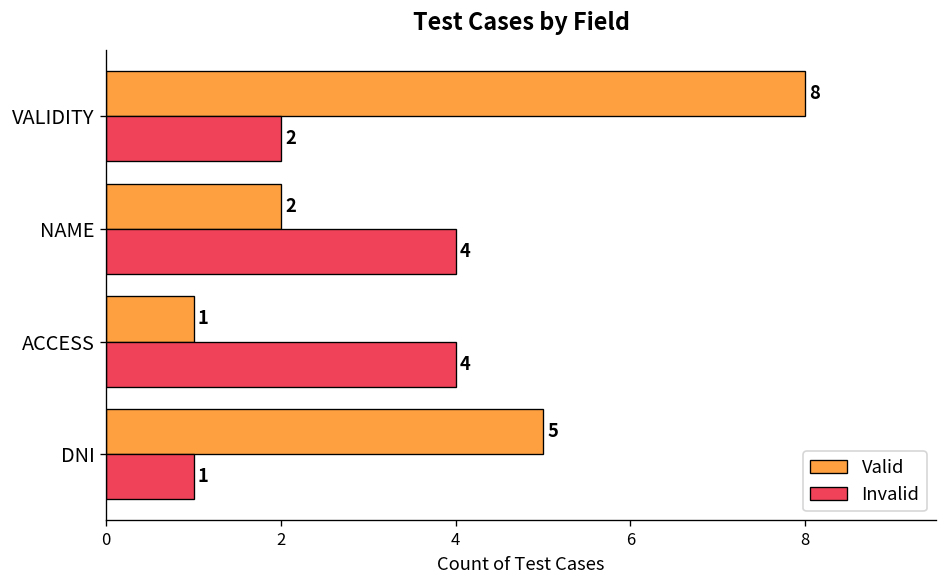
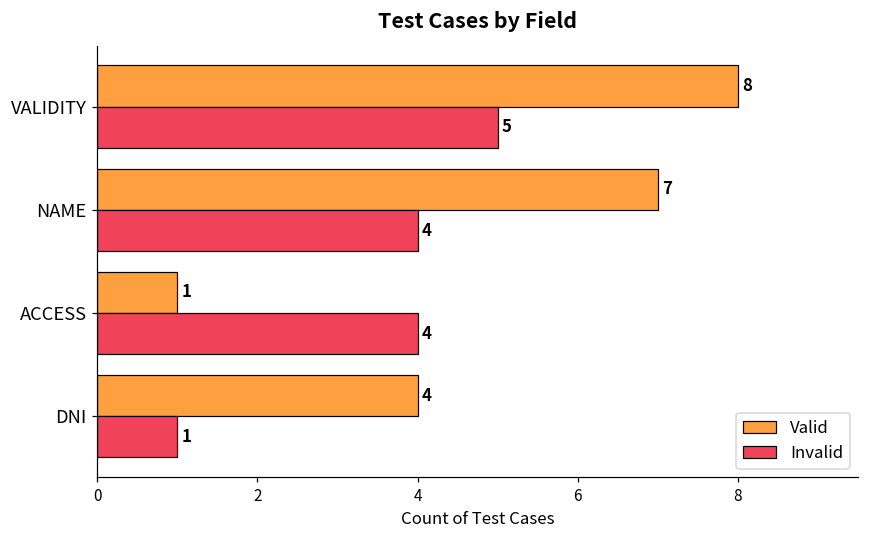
Invalid, VALIDITY: 2 -> 5
Valid, NAME: 2 -> 7
Valid, DNI: 5 -> 4
